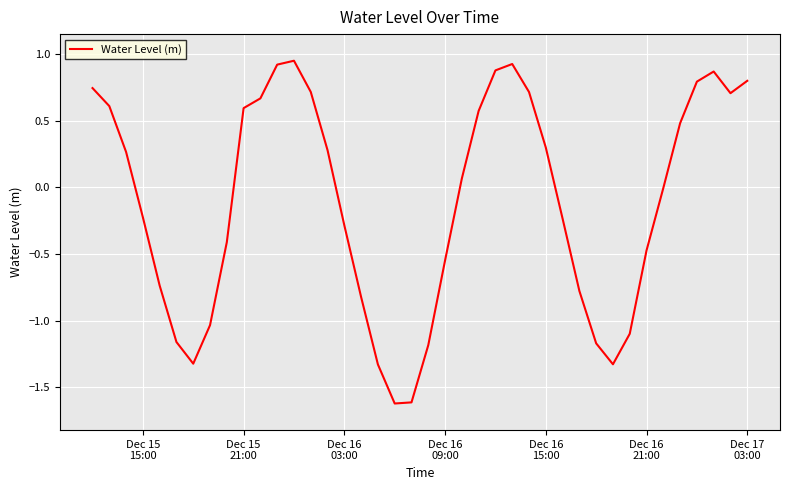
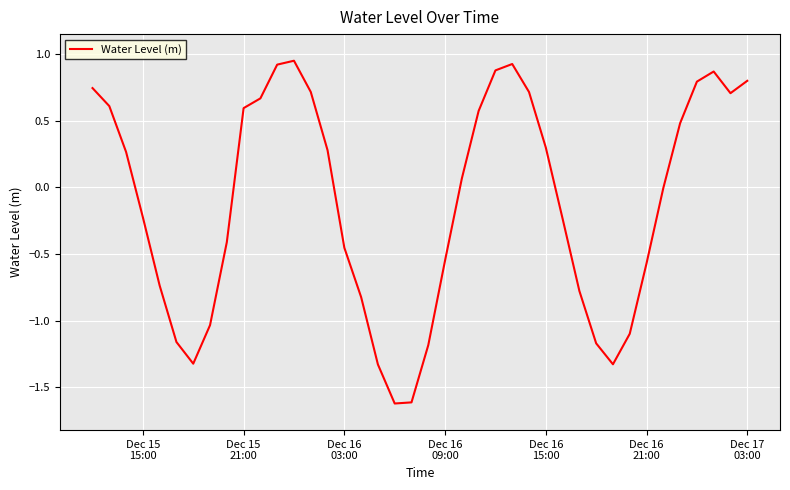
Dec 16 03:00: -0.29 -> -0.45
Dec 16 21:00: -0.47 -> -0.57
